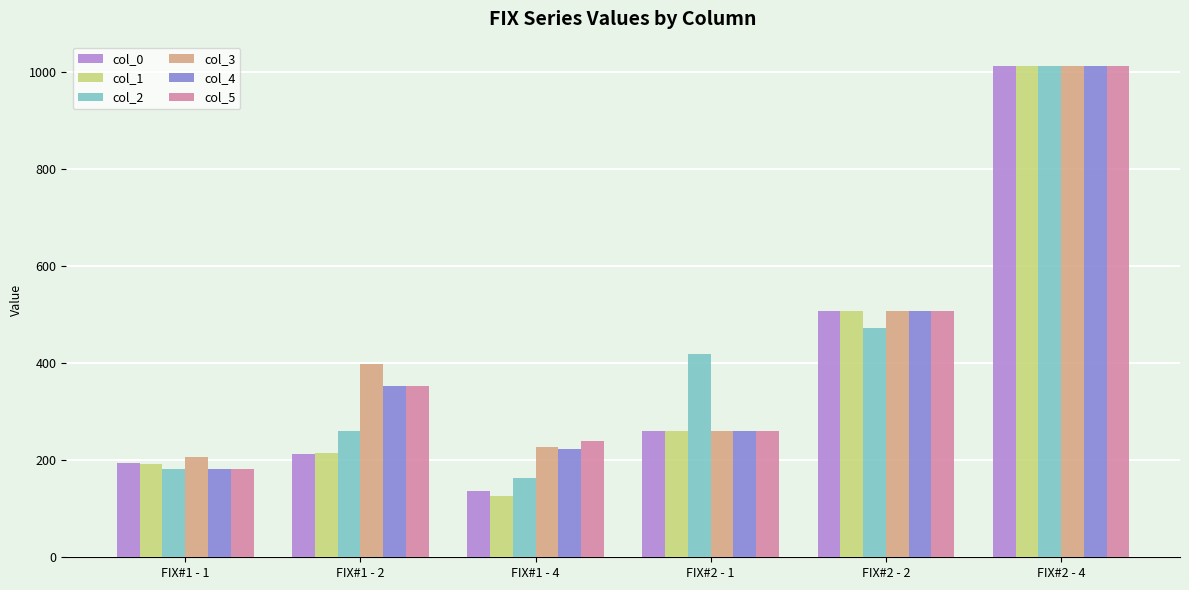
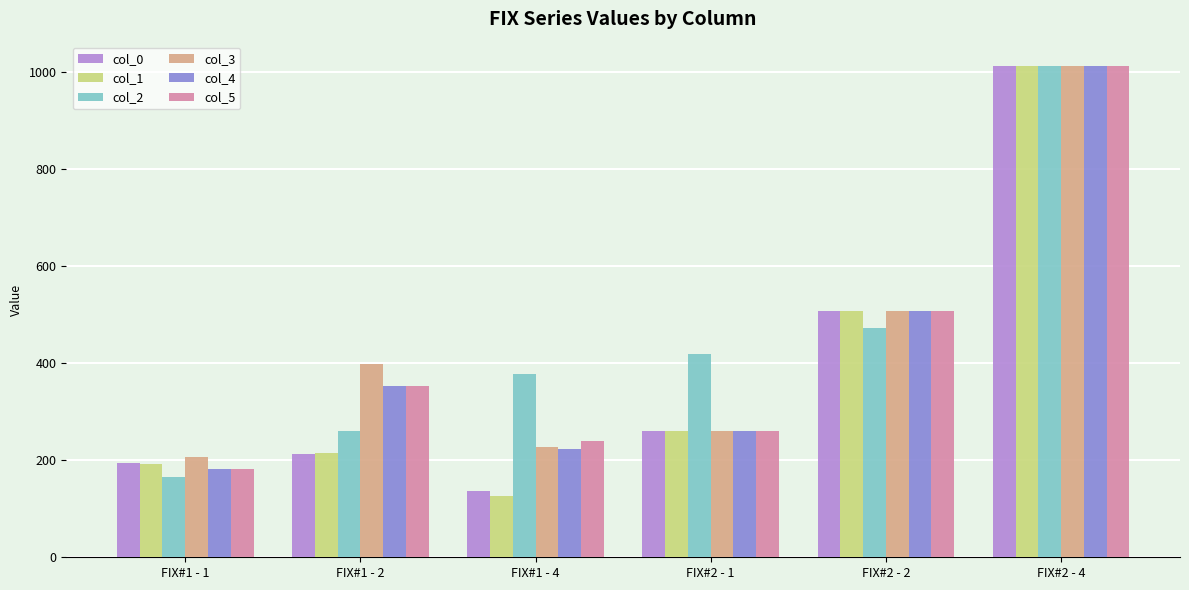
col_2, FIX#1 - 1: 180 -> 170
col_2, FIX#1 - 4: 160 -> 380
